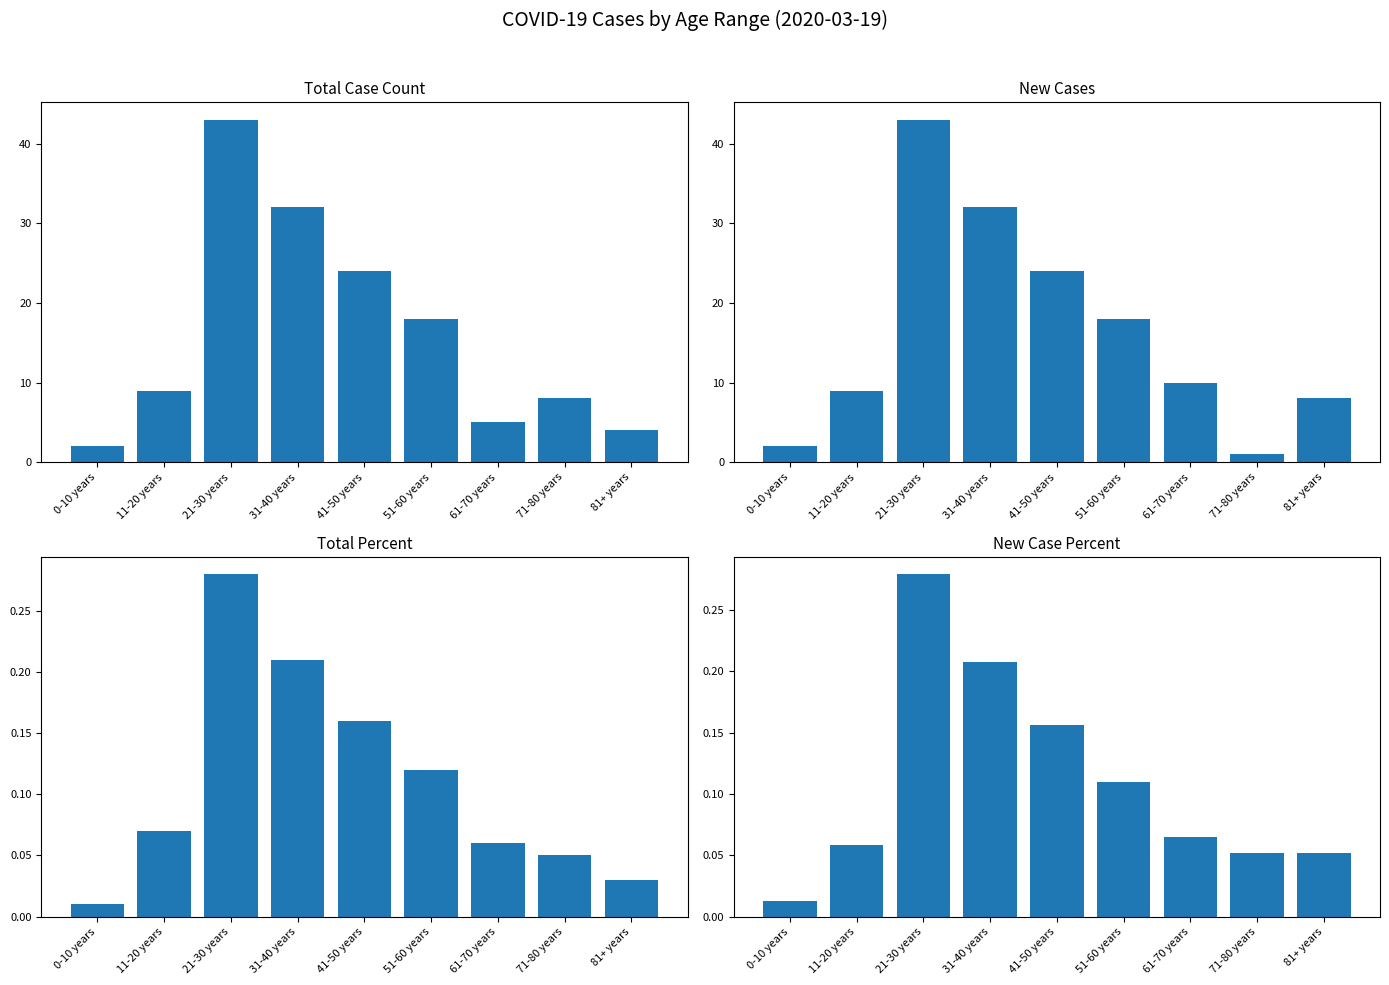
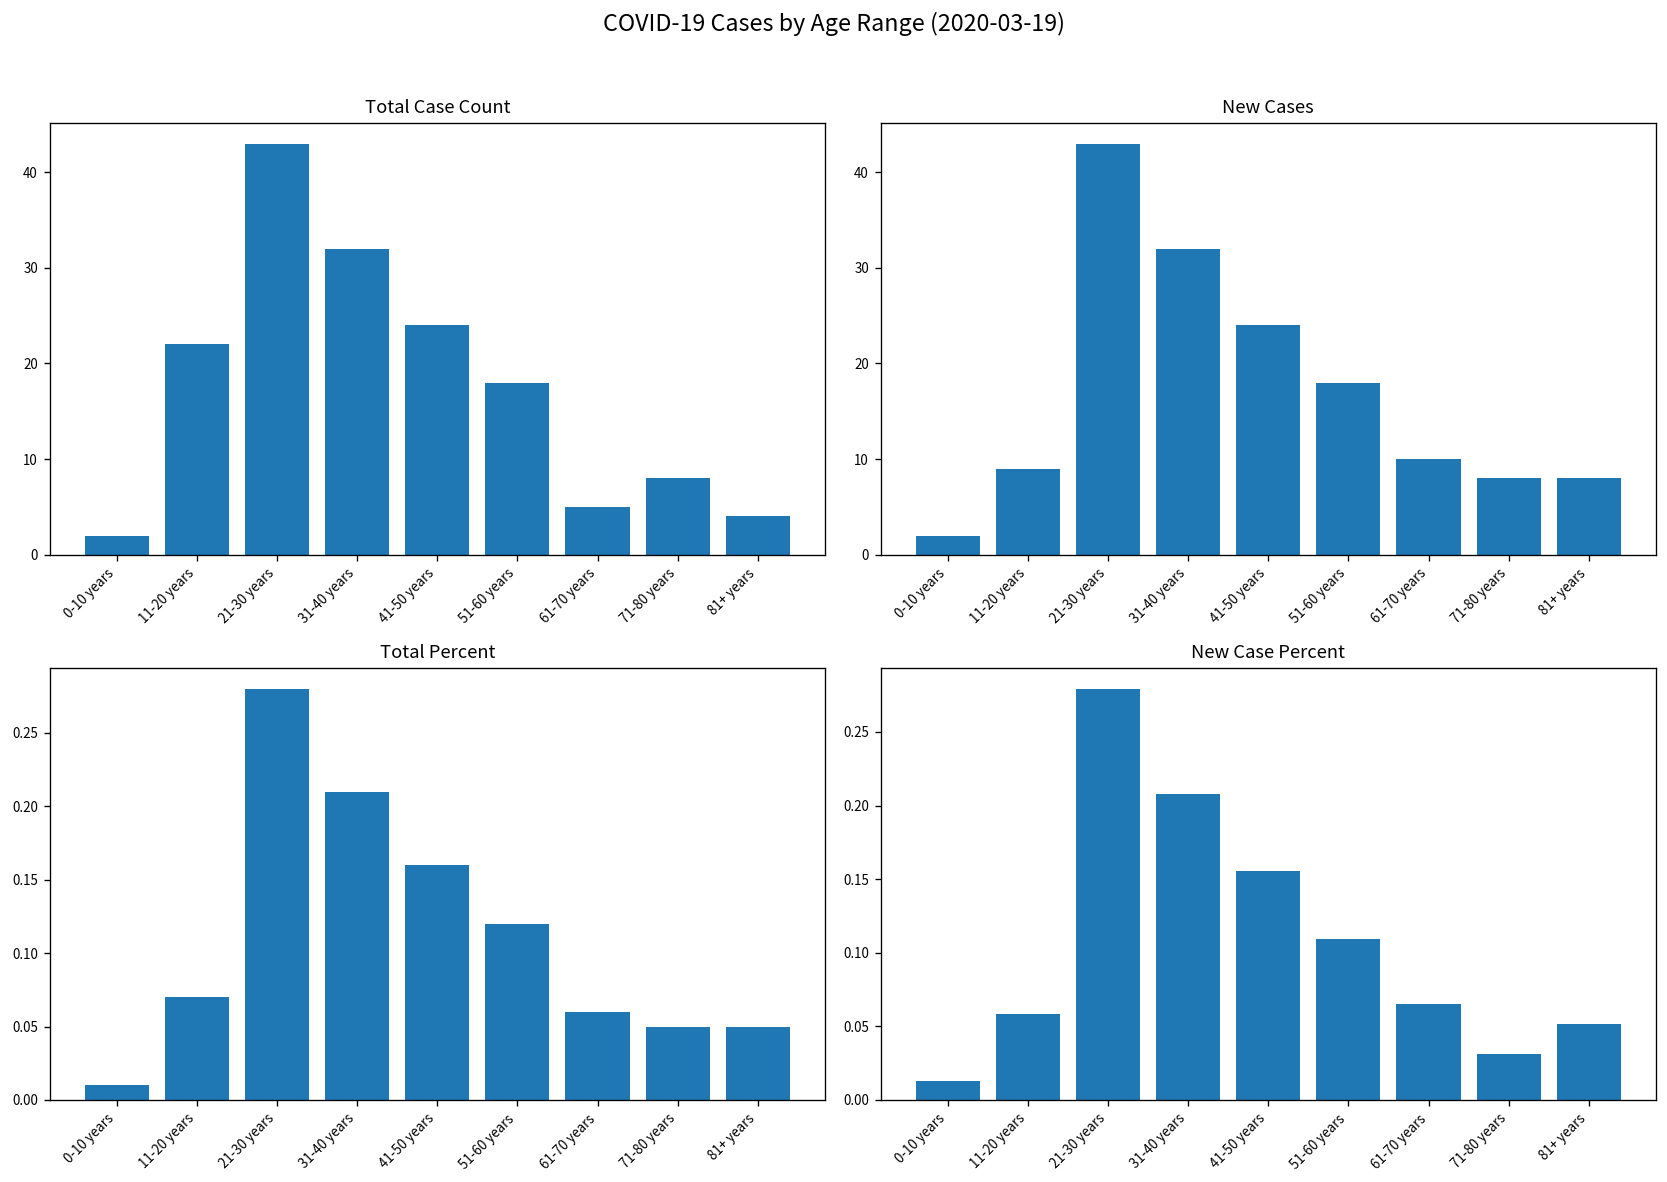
Total Case Count, 11-20 years: 9 -> 22
New Cases, 71-80 years: 1 -> 8
Total Percent, 81+ years: 0.03 -> 0.05
New Case Percent, 71-80 years: 0.052 -> 0.031
